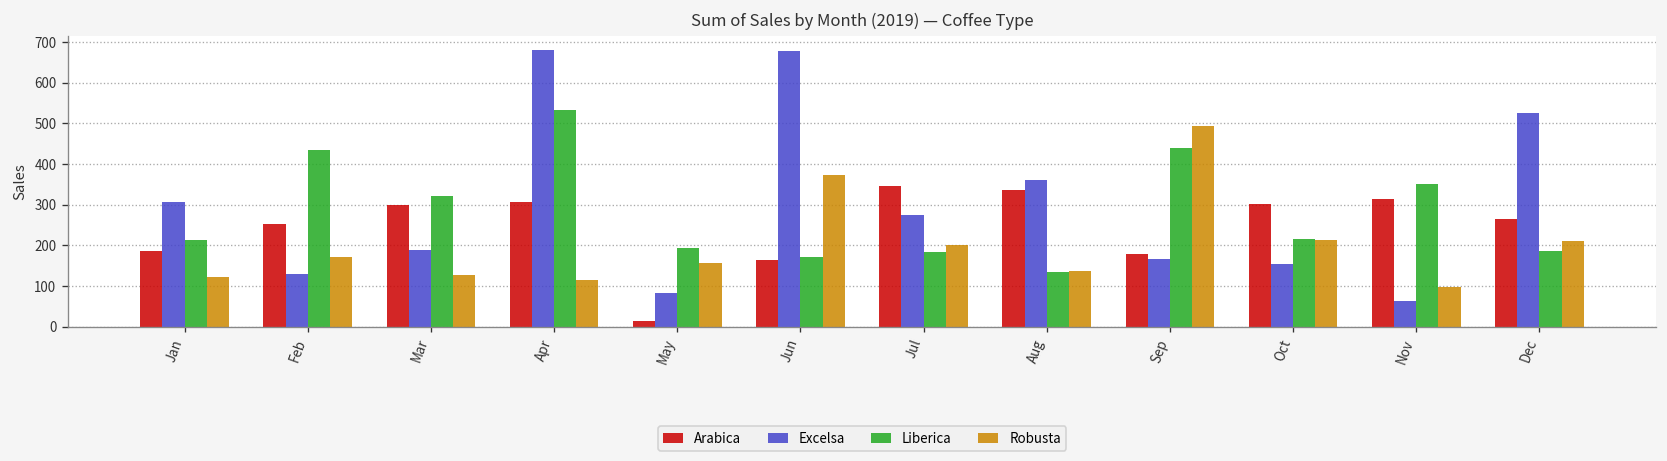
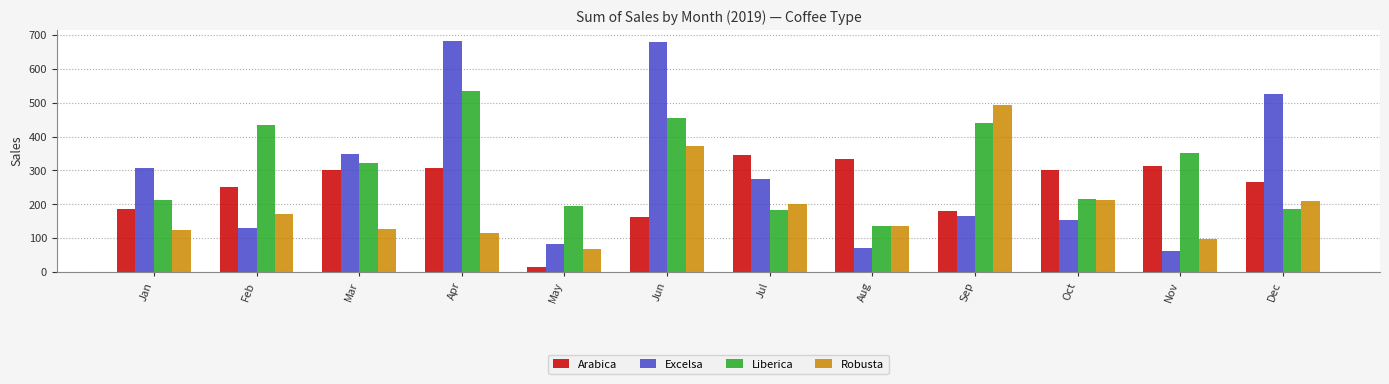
Excelsa, Mar: 190 -> 350
Robusta, May: 160 -> 70
Liberica, Jun: 170 -> 450
Excelsa, Aug: 360 -> 70
